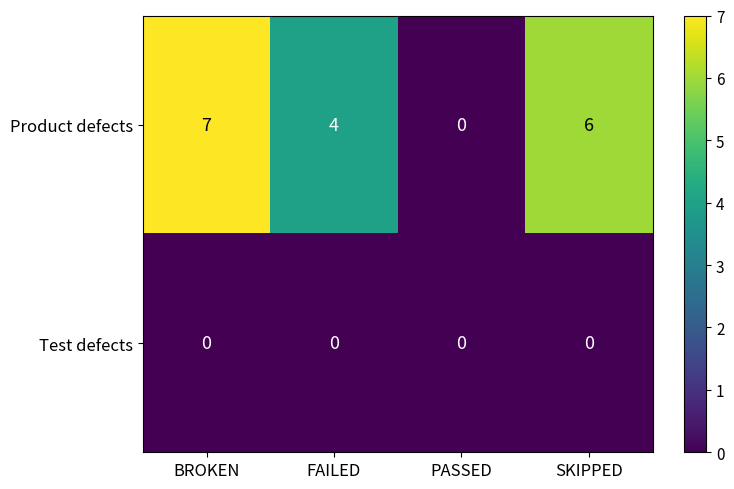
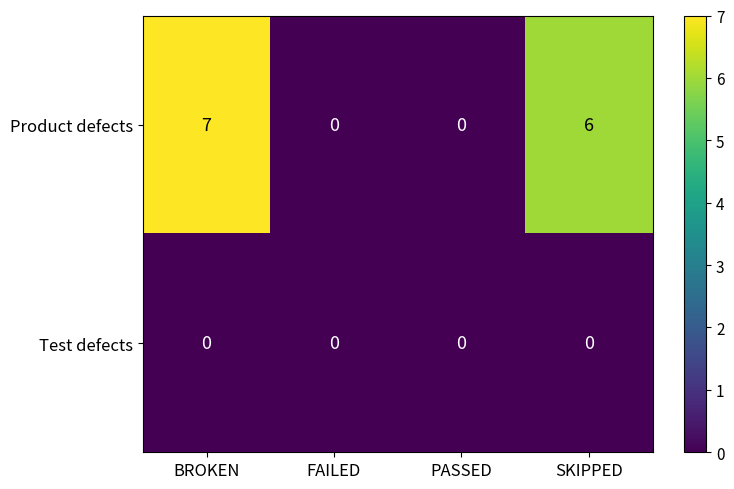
Product defects, FAILED: 4 -> 0
